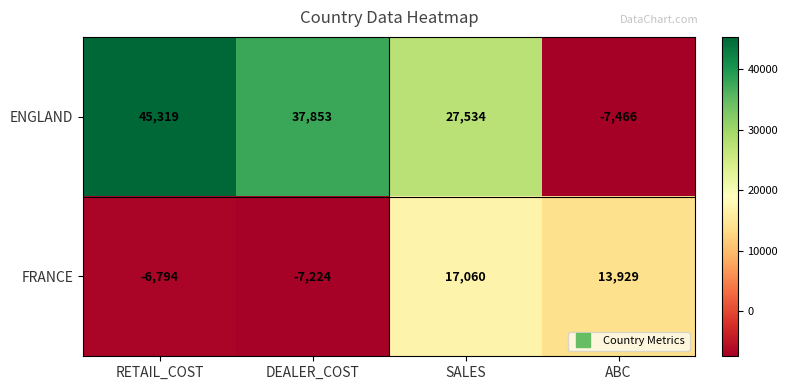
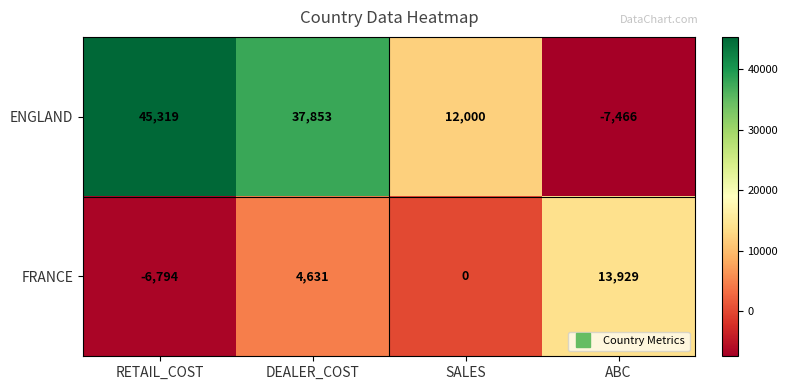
ENGLAND, SALES: 27,534 -> 12,000
FRANCE, DEALER_COST: -7,224 -> 4,631
FRANCE, SALES: 17,060 -> 0
